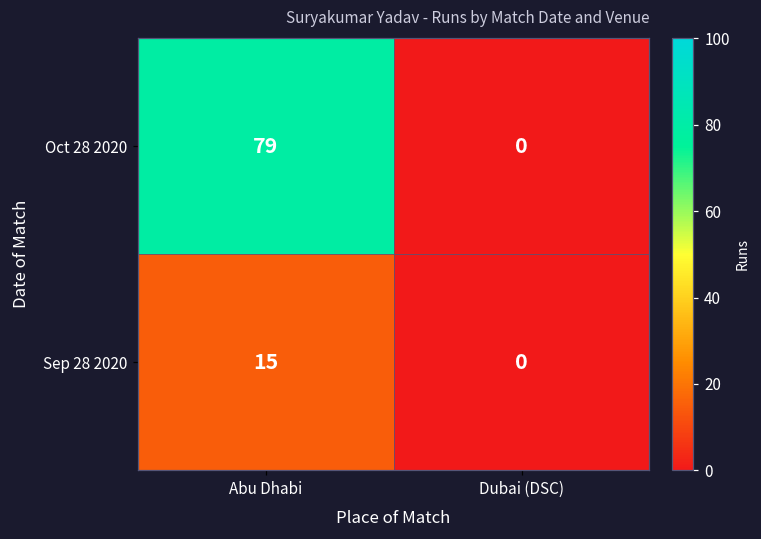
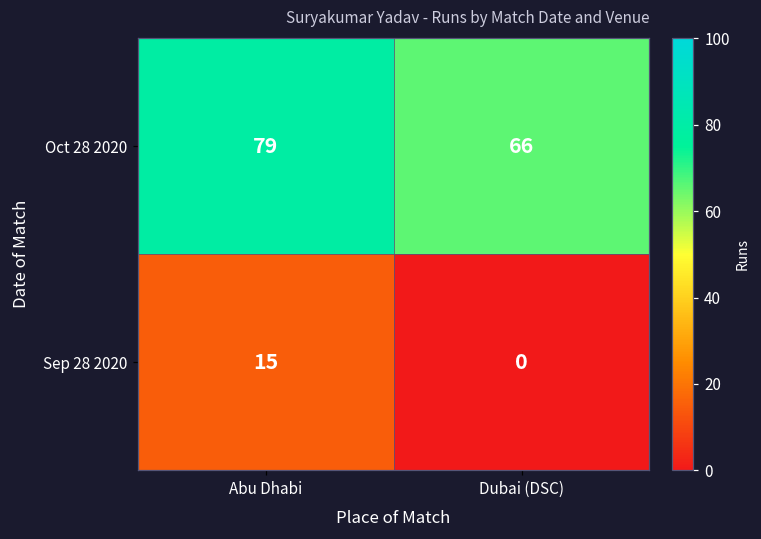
Oct 28 2020, Dubai (DSC): 0 -> 66
